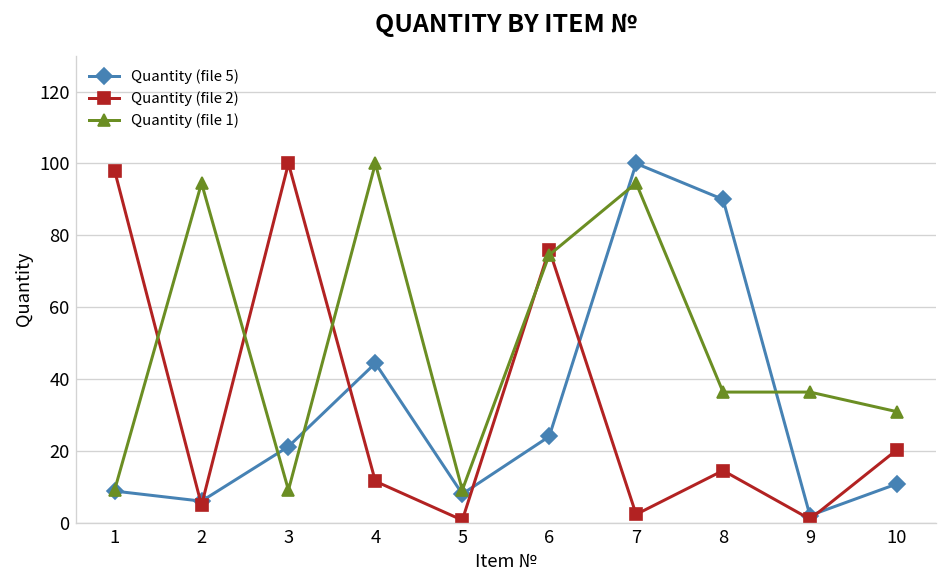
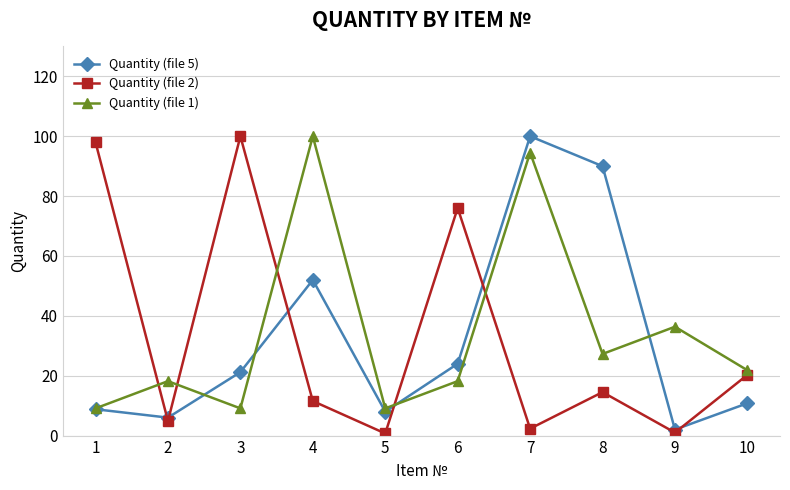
Quantity (file 1), 2: 95 -> 18
Quantity (file 5), 4: 44 -> 52
Quantity (file 1), 6: 75 -> 18
Quantity (file 1), 8: 36 -> 27
Quantity (file 1), 10: 31 -> 22
